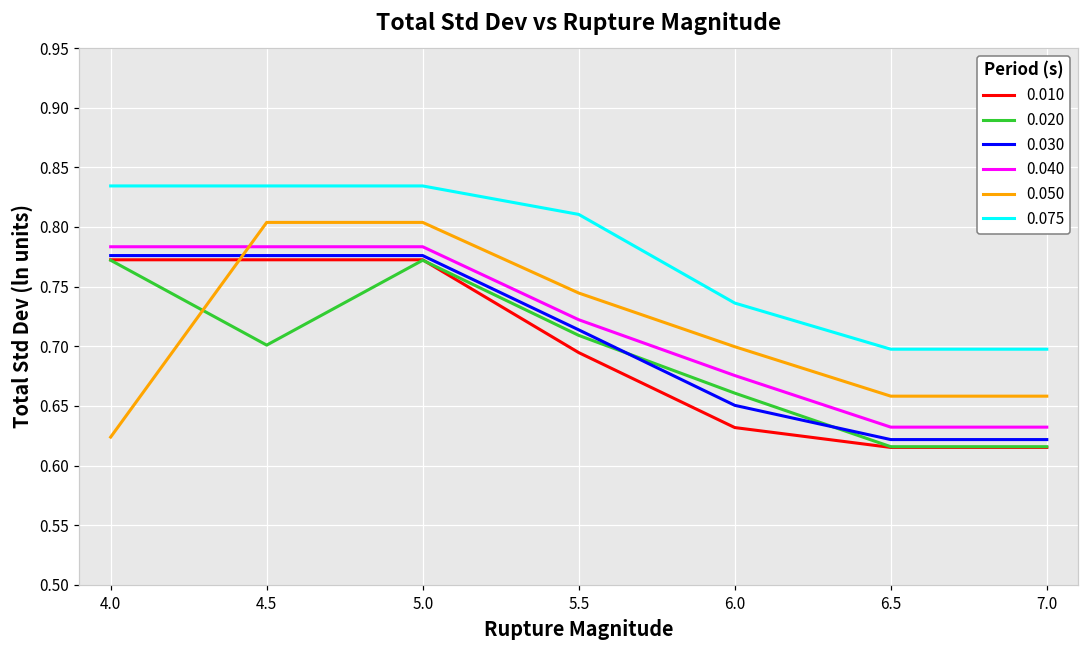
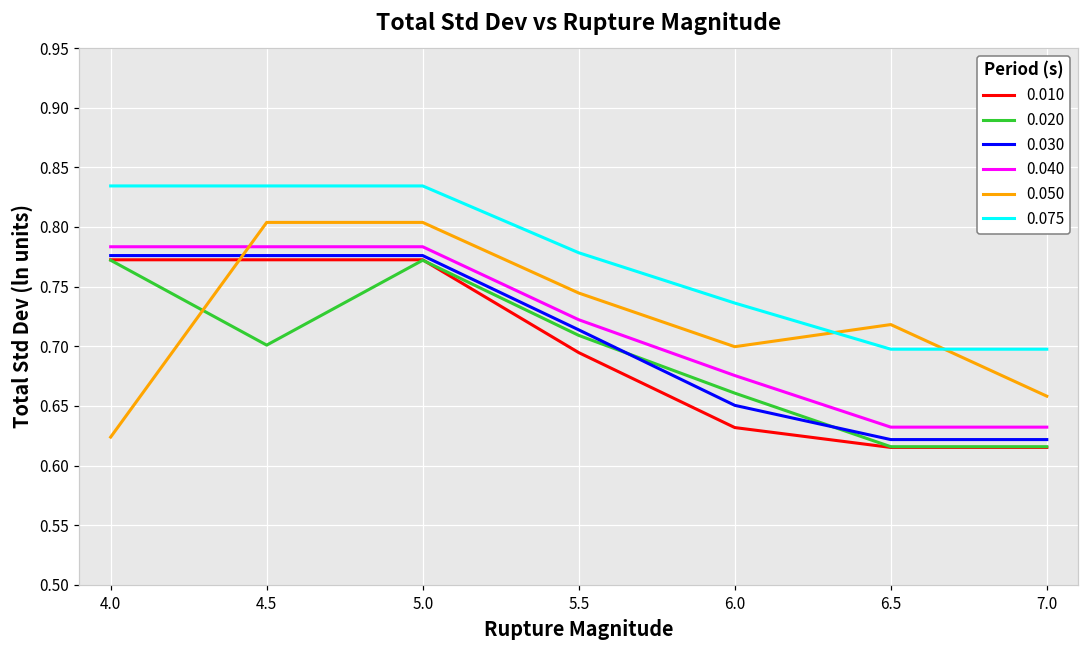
0.075, 5.5: 0.811 -> 0.778
0.050, 6.5: 0.658 -> 0.718
